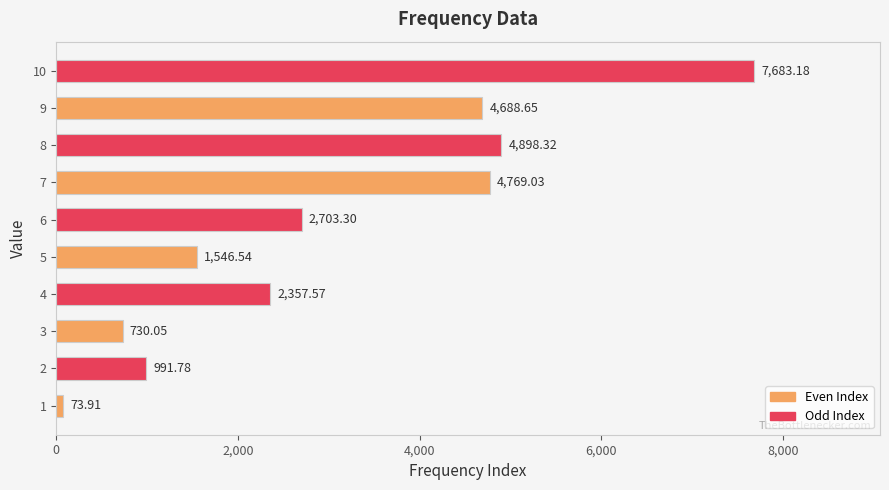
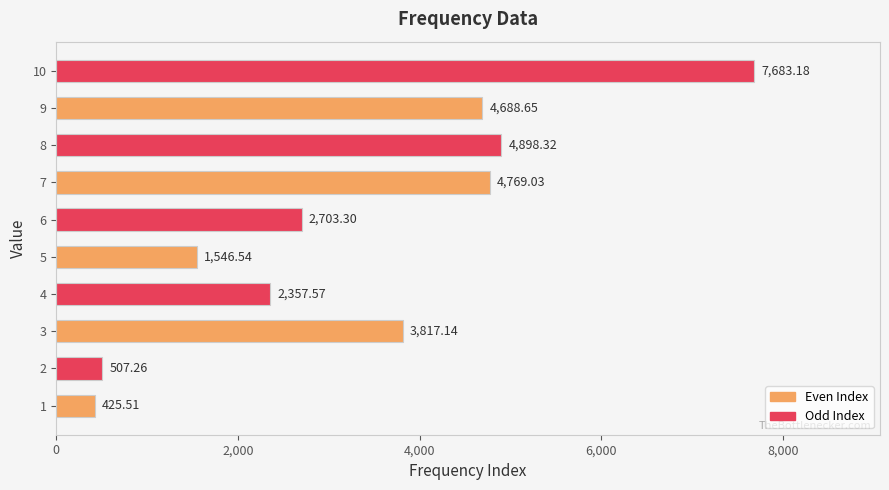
3: 730.05 -> 3,817.14
2: 991.78 -> 507.26
1: 73.91 -> 425.51
